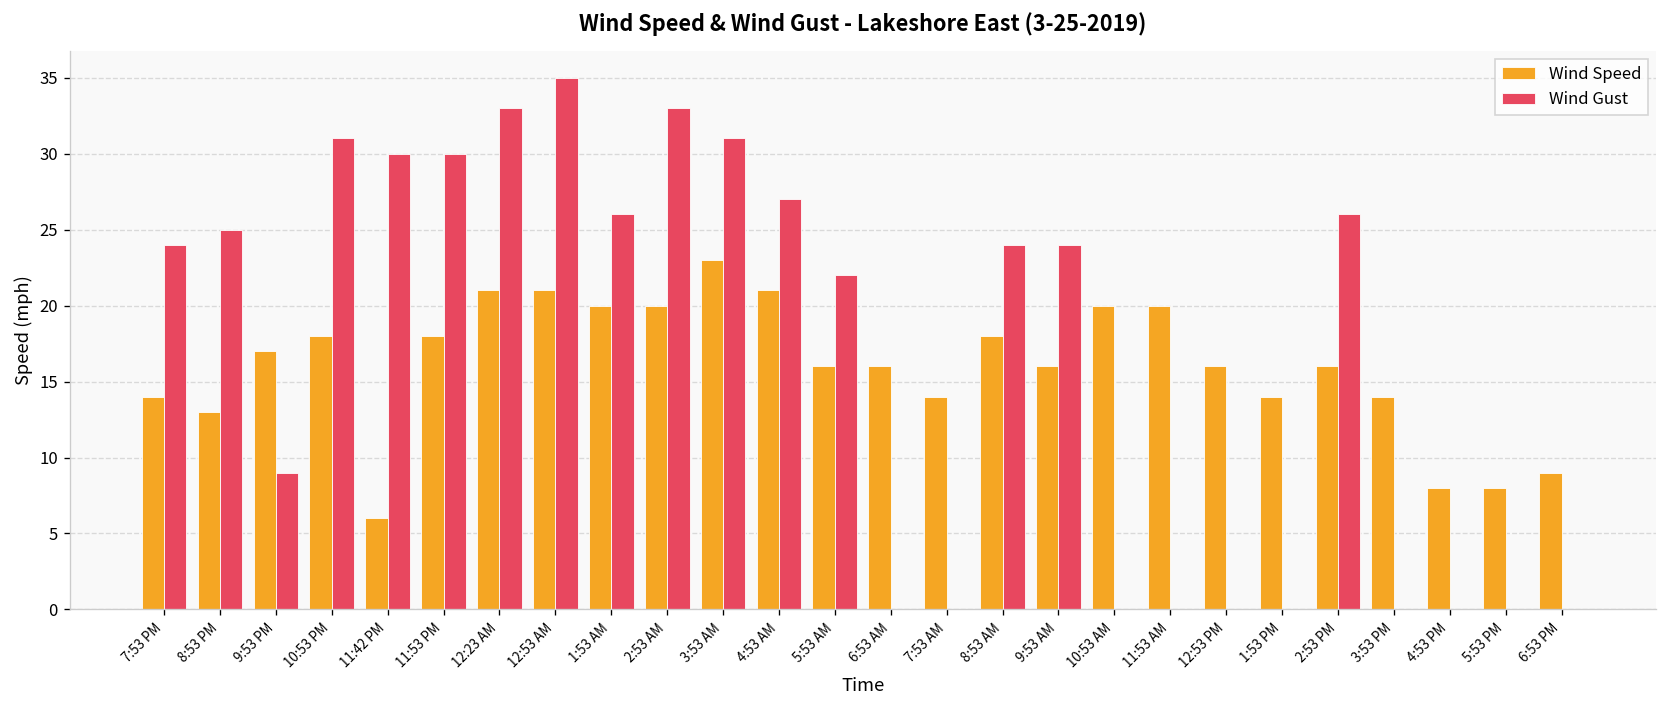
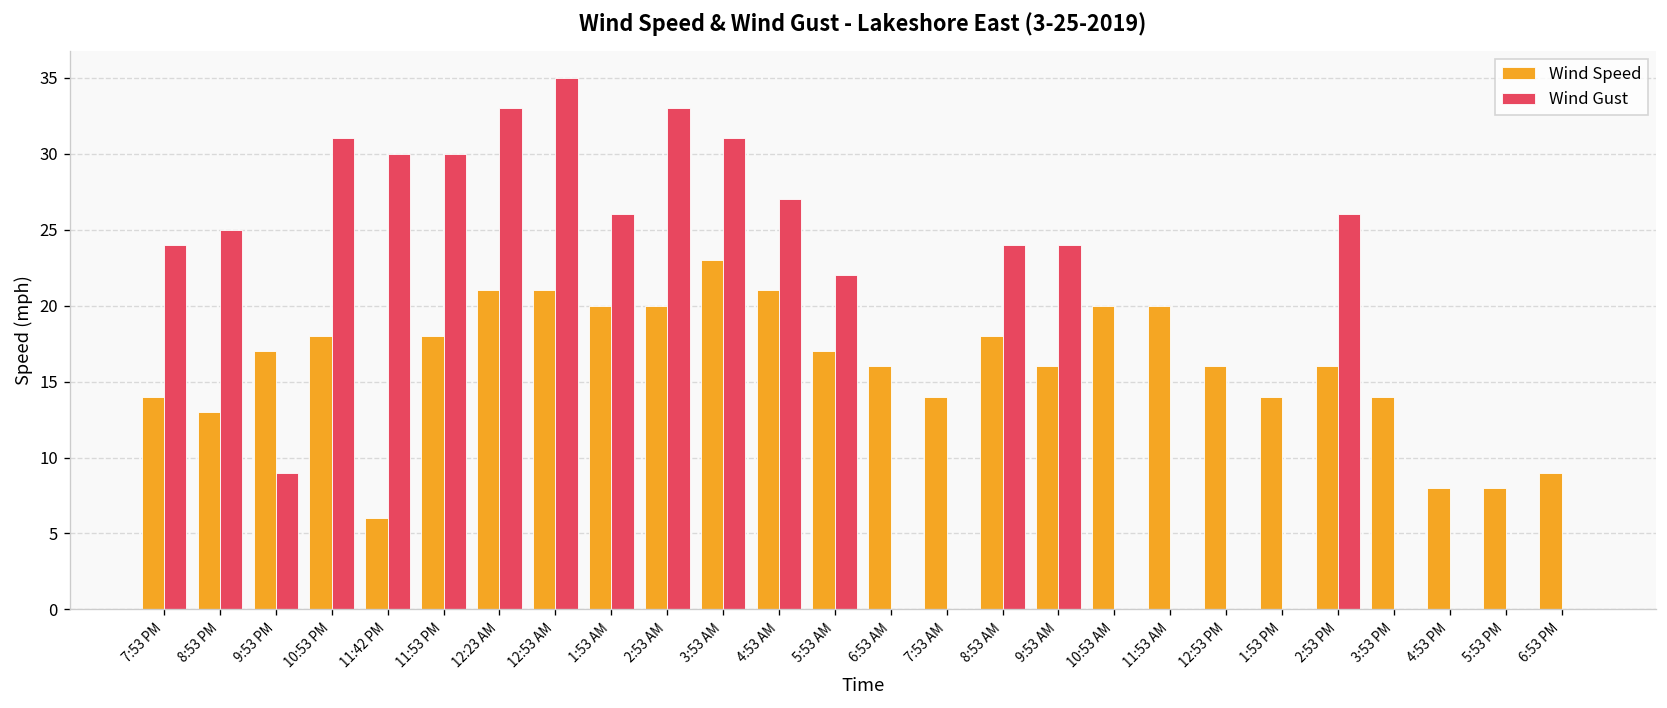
Wind Speed, 5:53 AM: 16 -> 17
